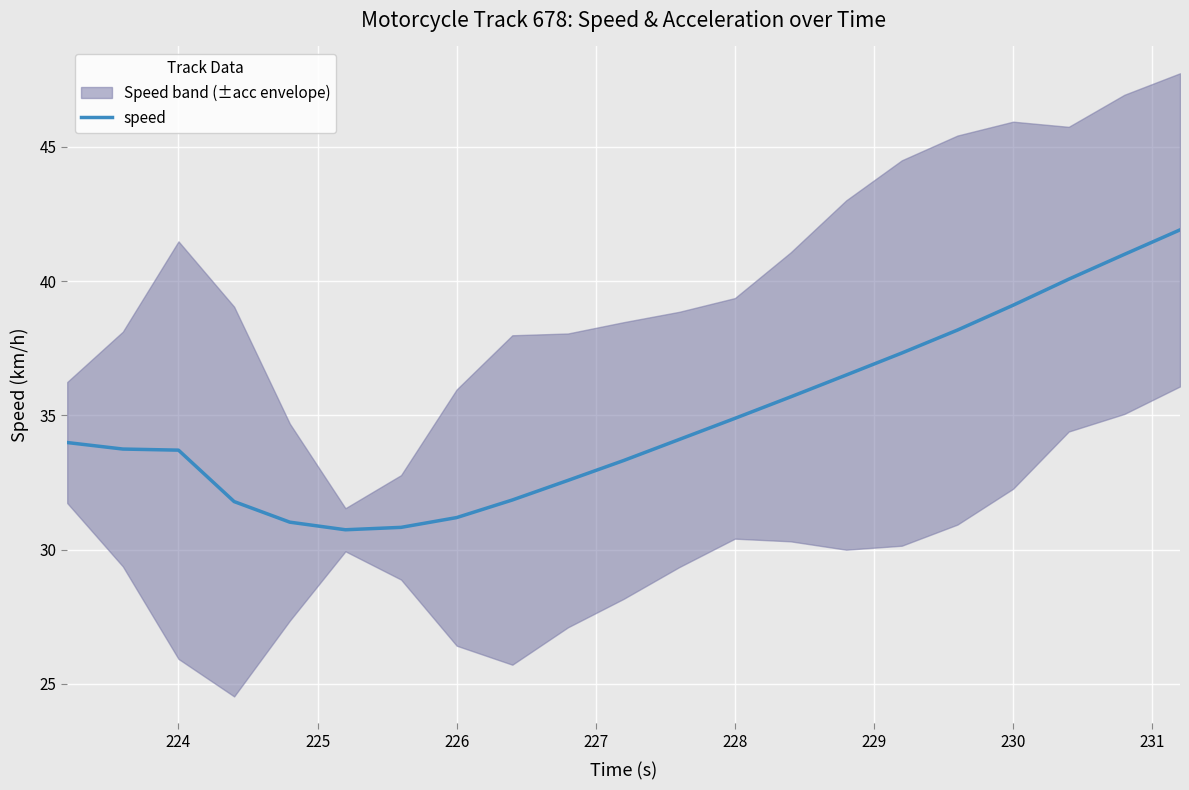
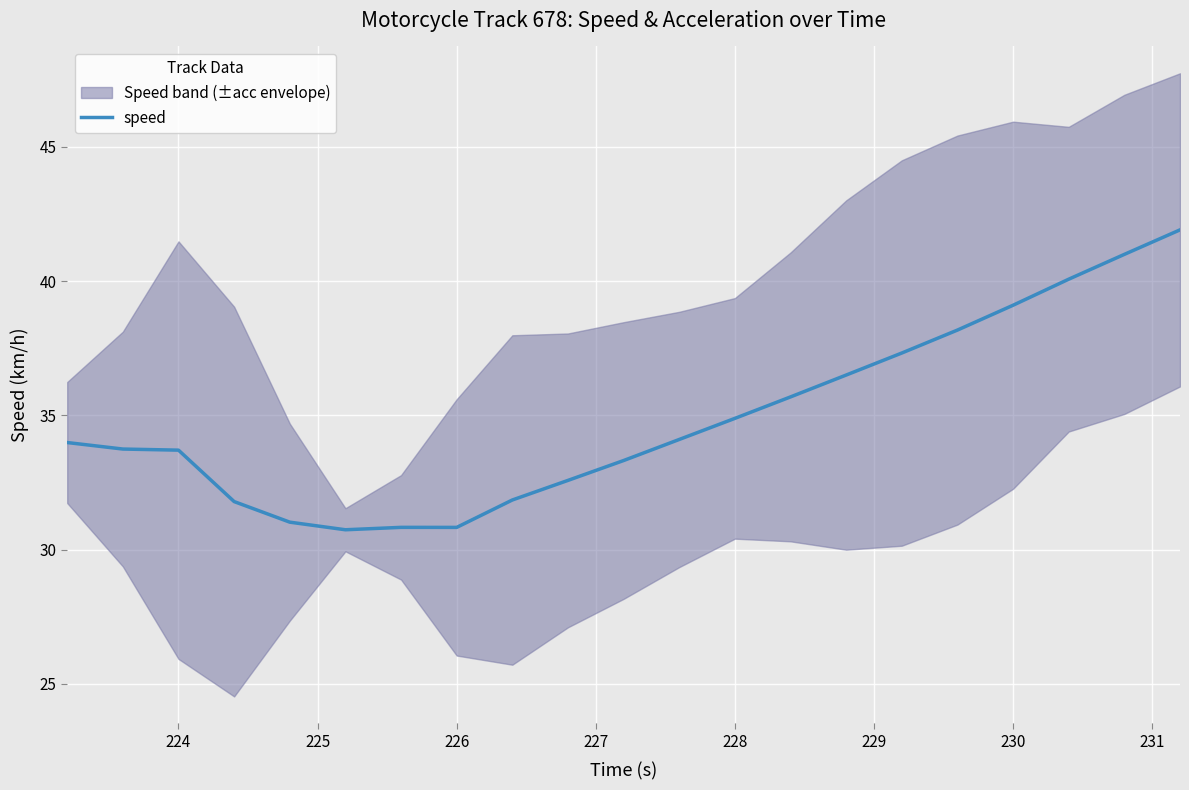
speed, 226: 31.2 -> 30.8
